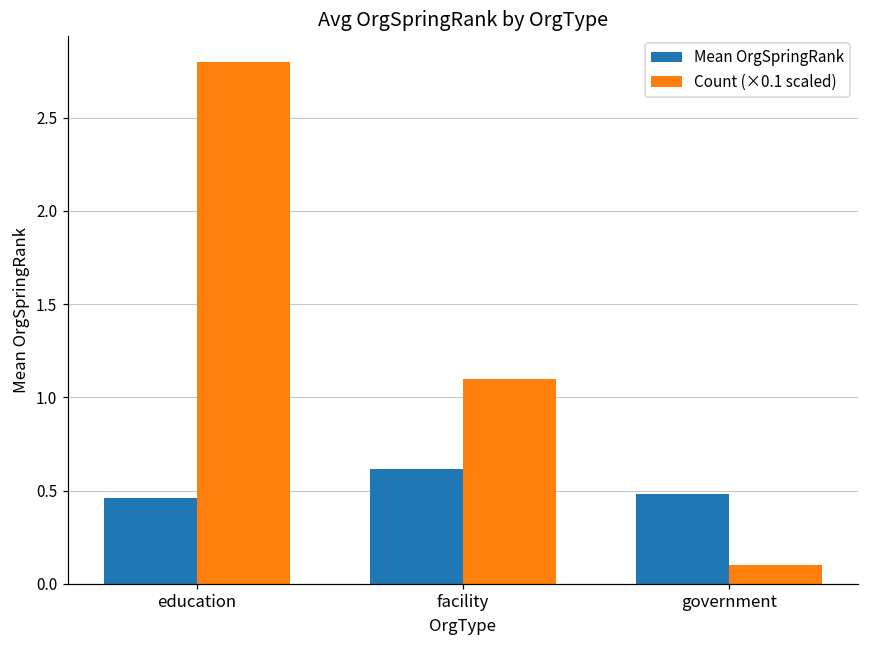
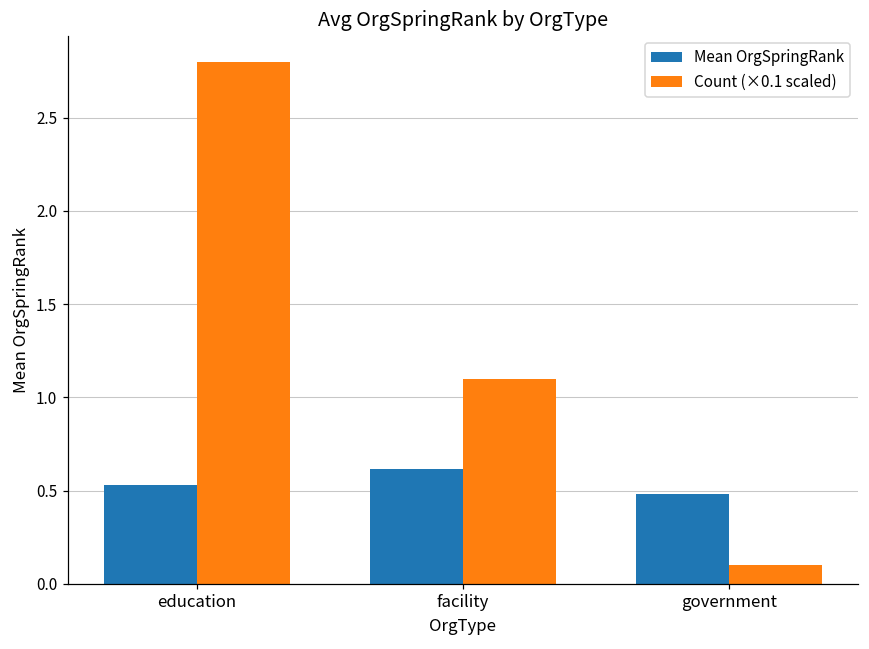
Mean OrgSpringRank, education: 0.46 -> 0.53
